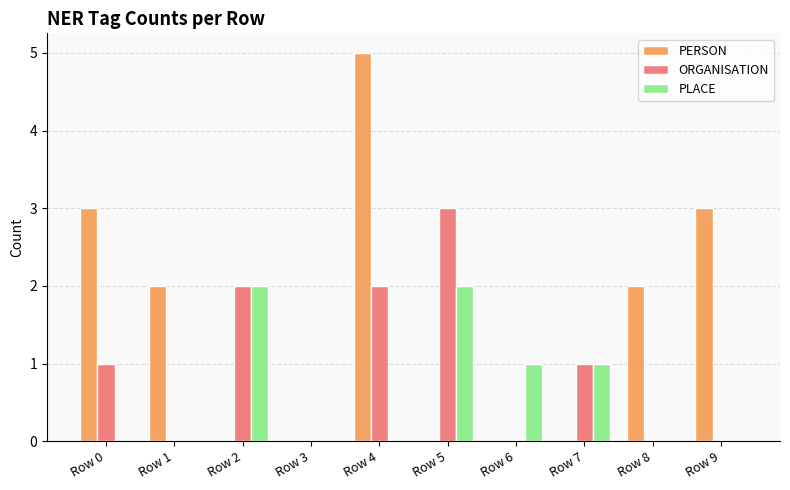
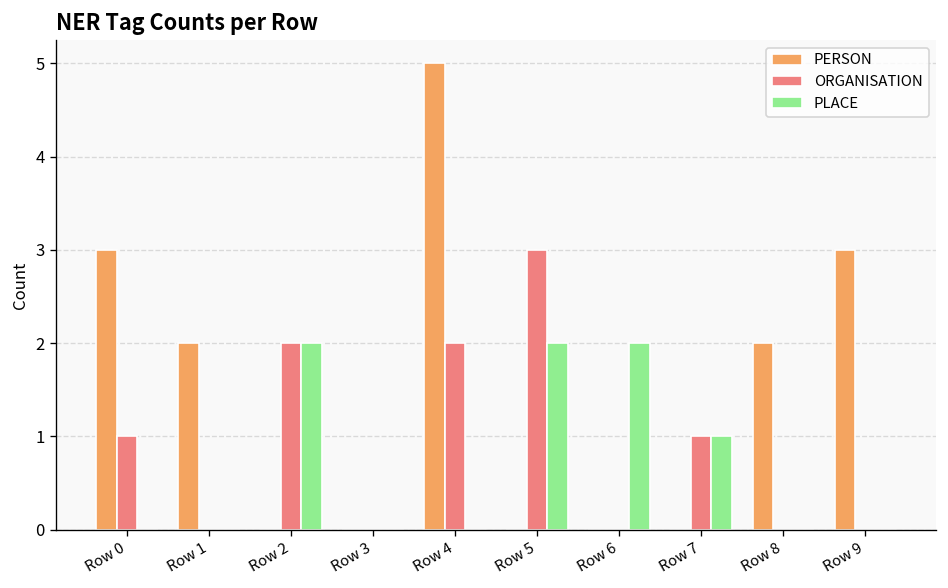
PLACE, Row 6: 1 -> 2
